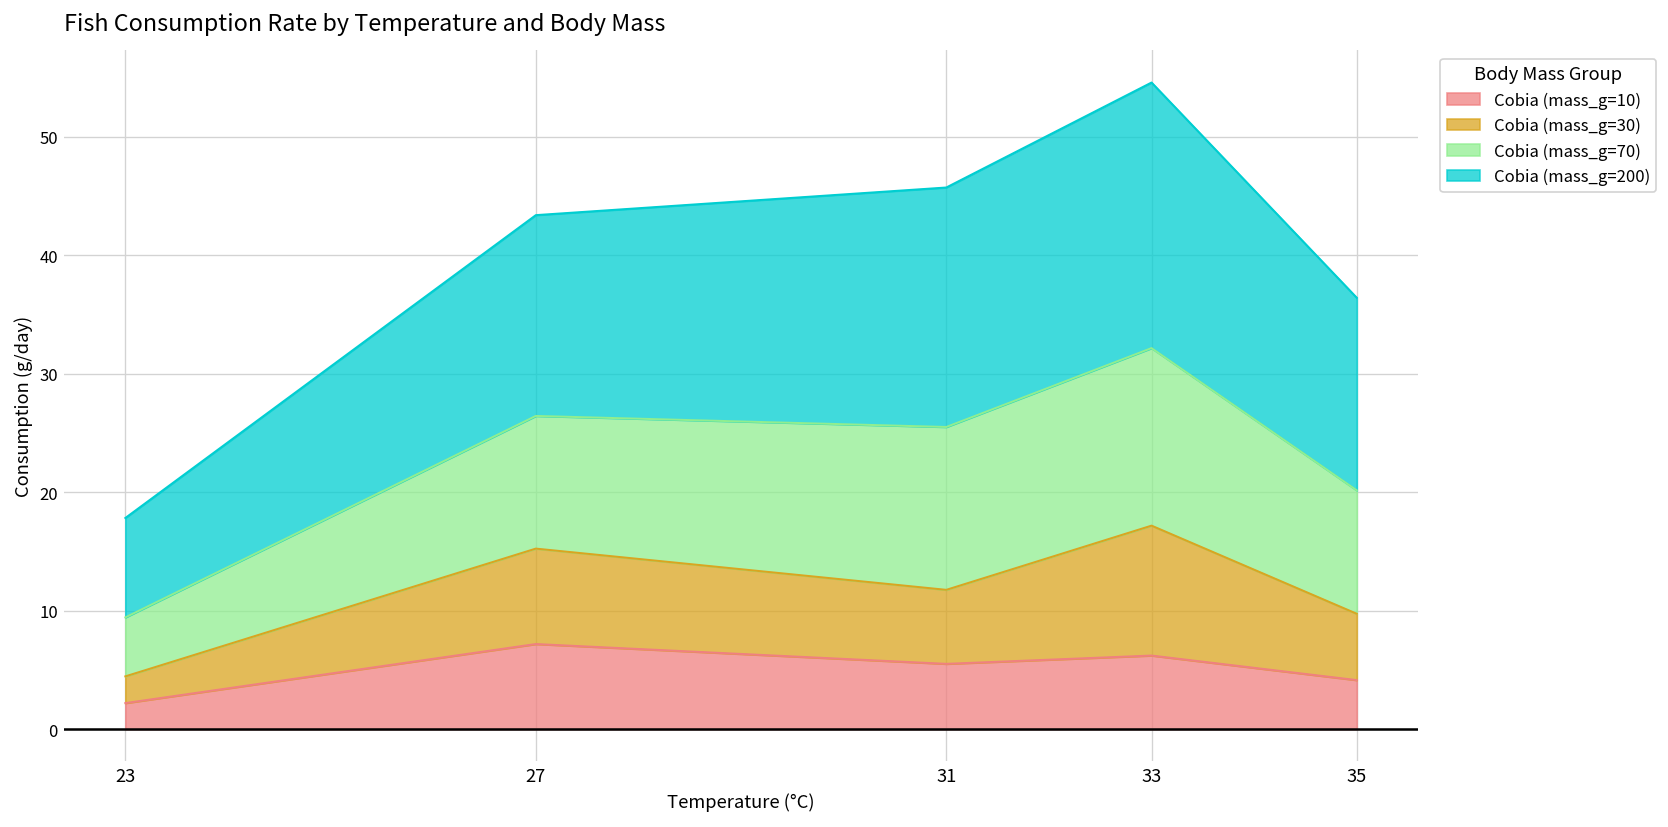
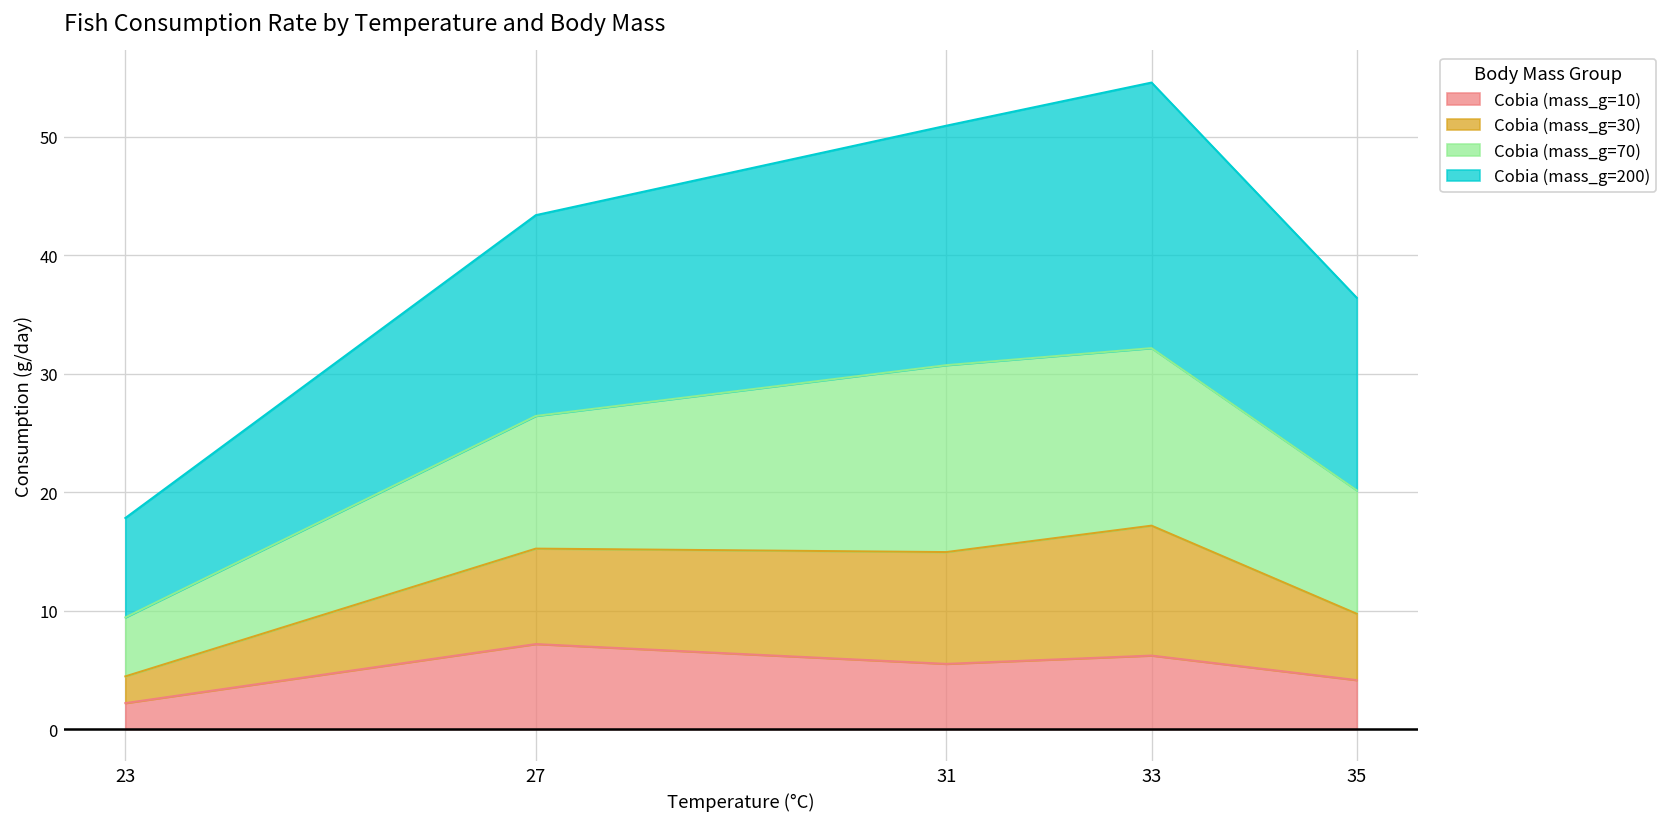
Cobia (mass_g=30), 31: 6 -> 9
Cobia (mass_g=70), 31: 14 -> 16
